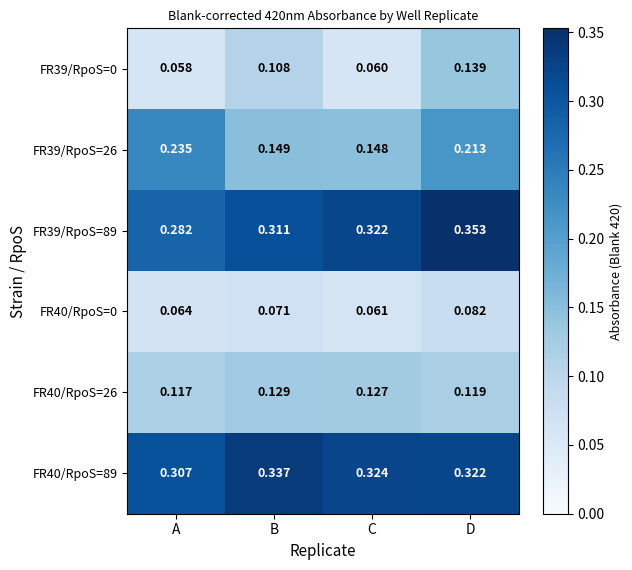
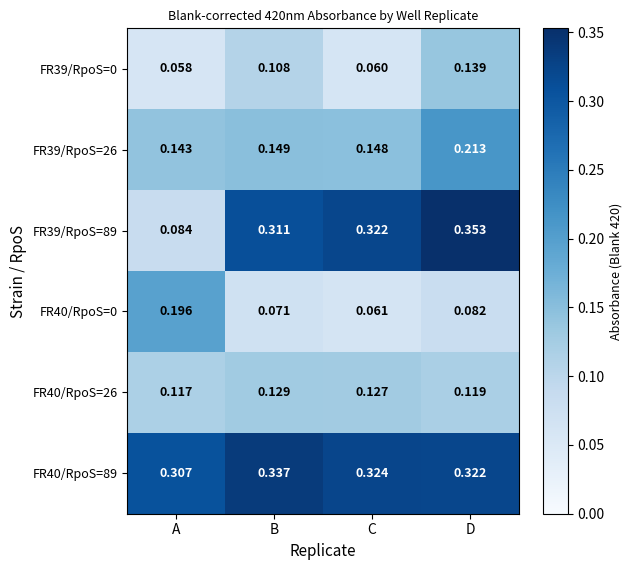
FR39/RpoS=26, A: 0.235 -> 0.143
FR39/RpoS=89, A: 0.282 -> 0.084
FR40/RpoS=0, A: 0.064 -> 0.196
